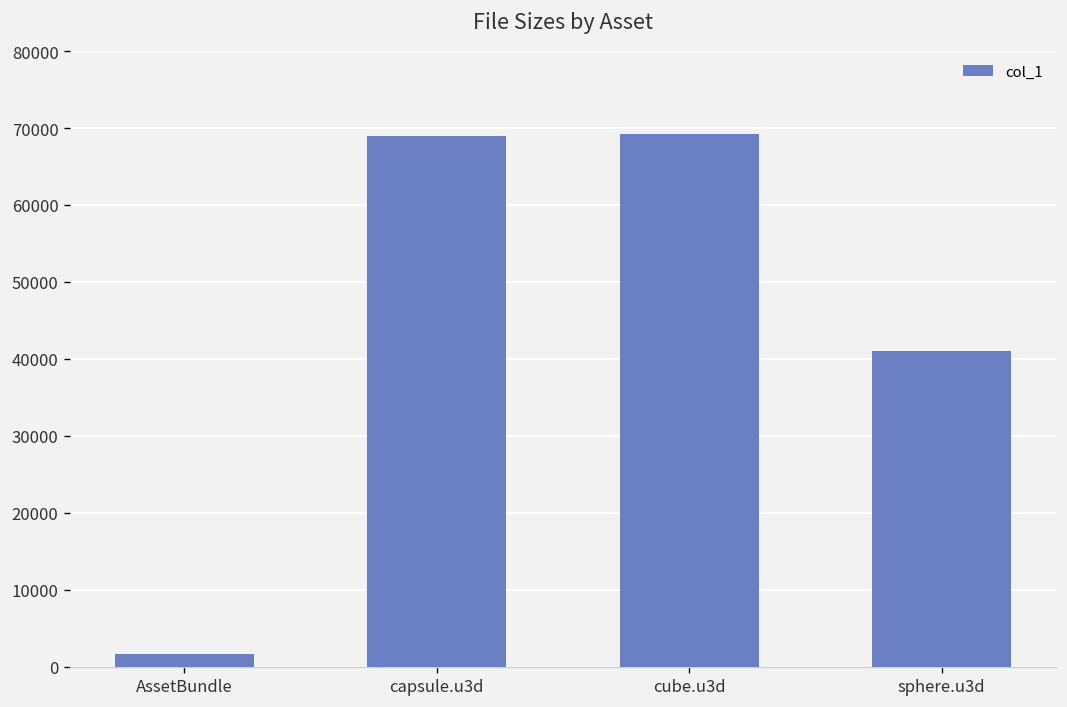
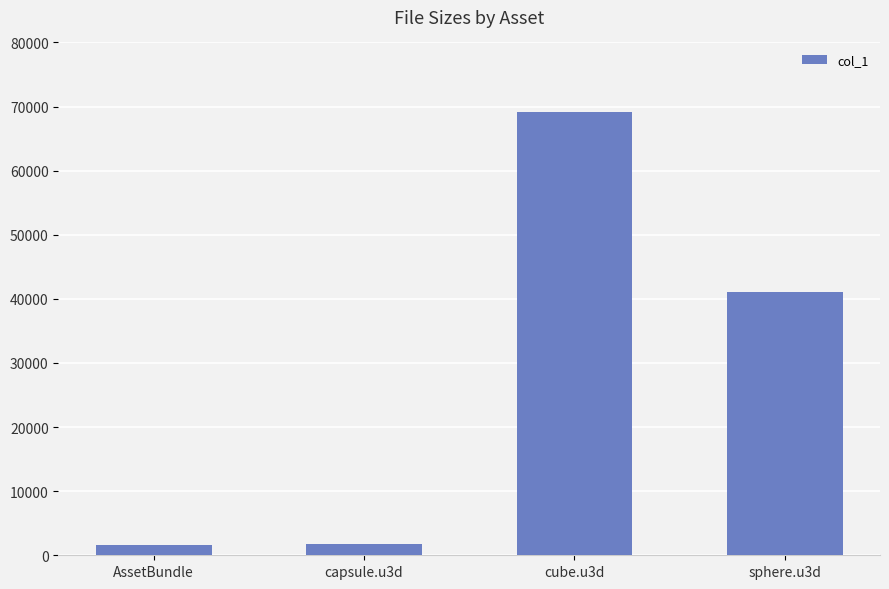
capsule.u3d: 69000 -> 2000
